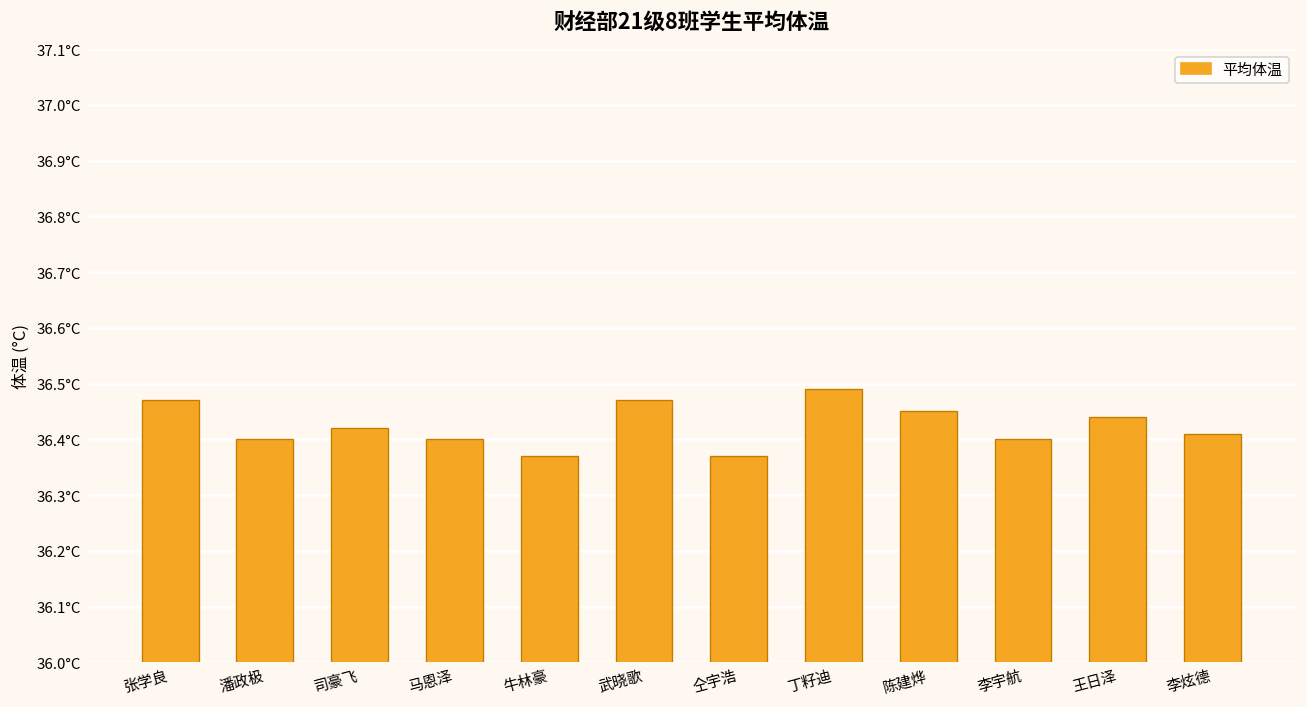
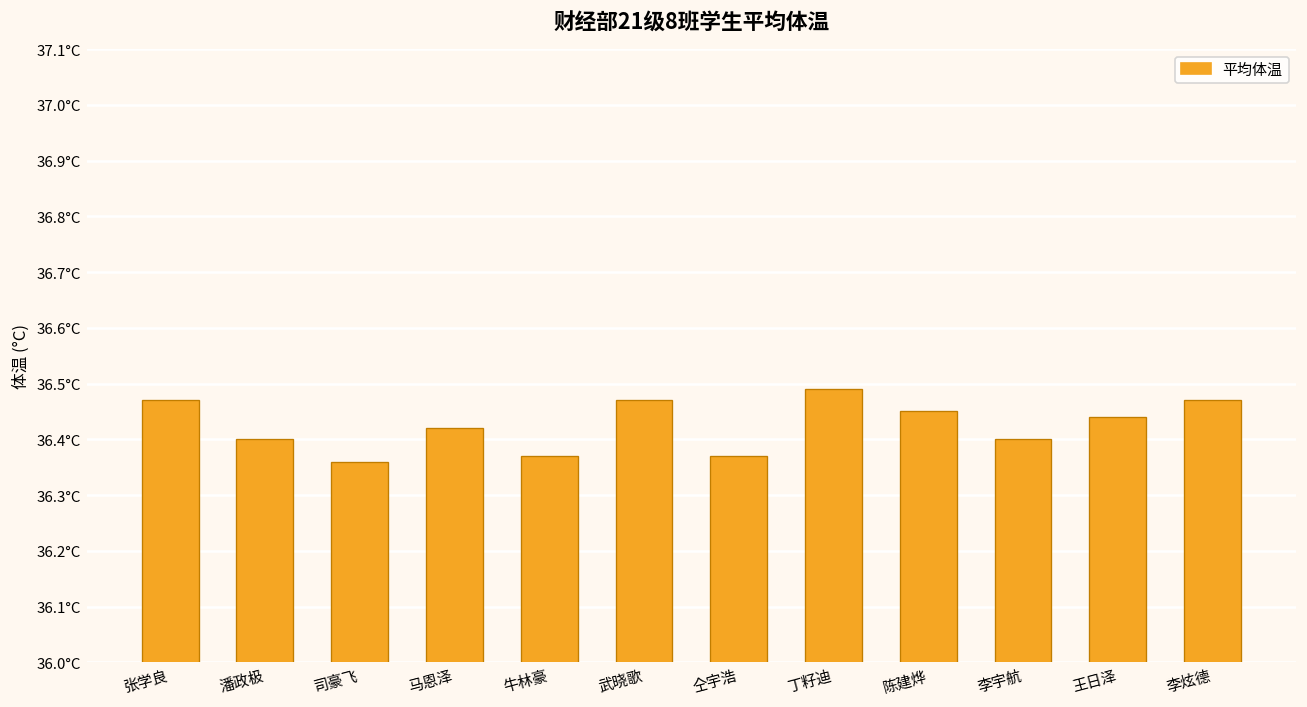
司豪飞: 36.42°C -> 36.36°C
马恩泽: 36.40°C -> 36.42°C
李炫德: 36.41°C -> 36.47°C
